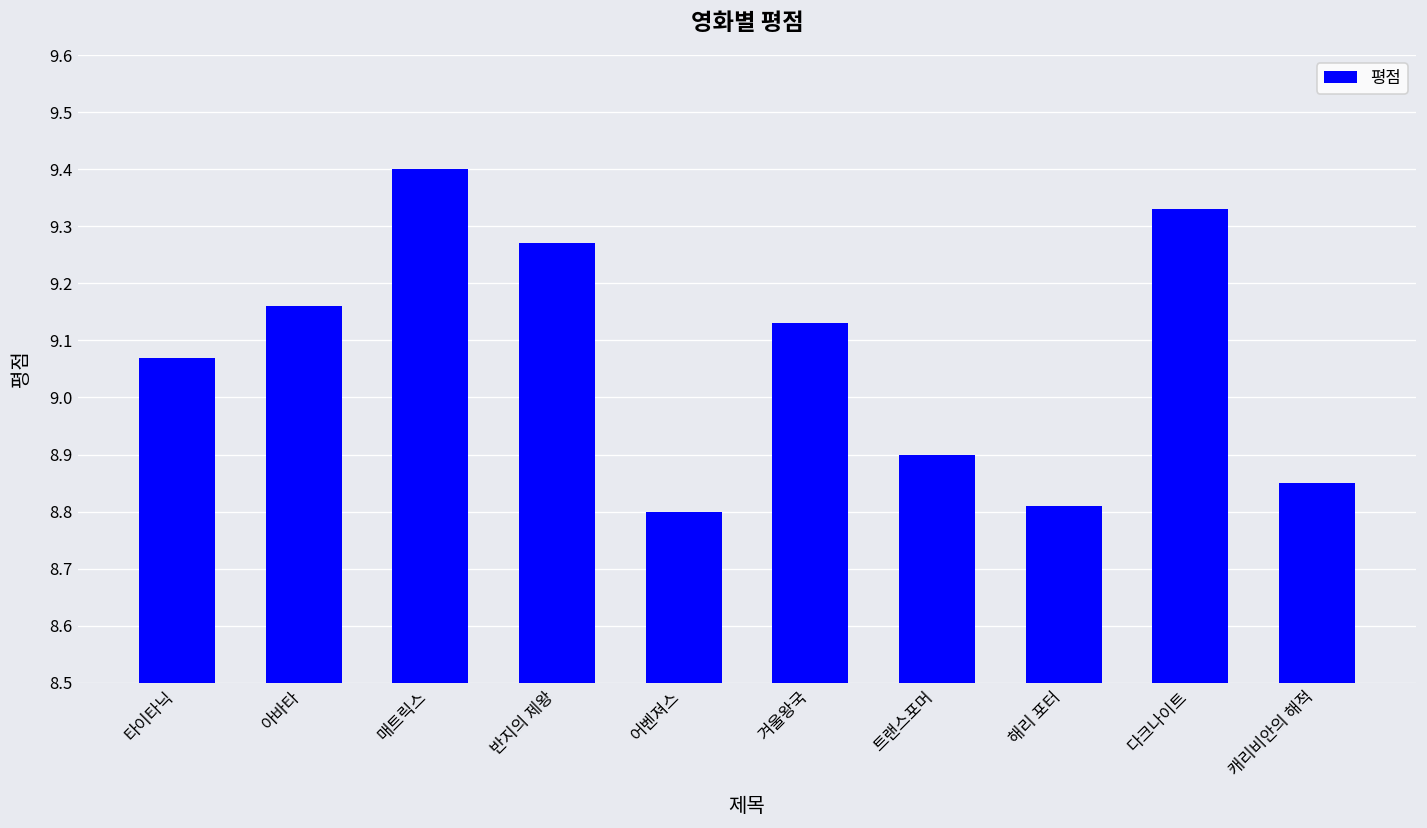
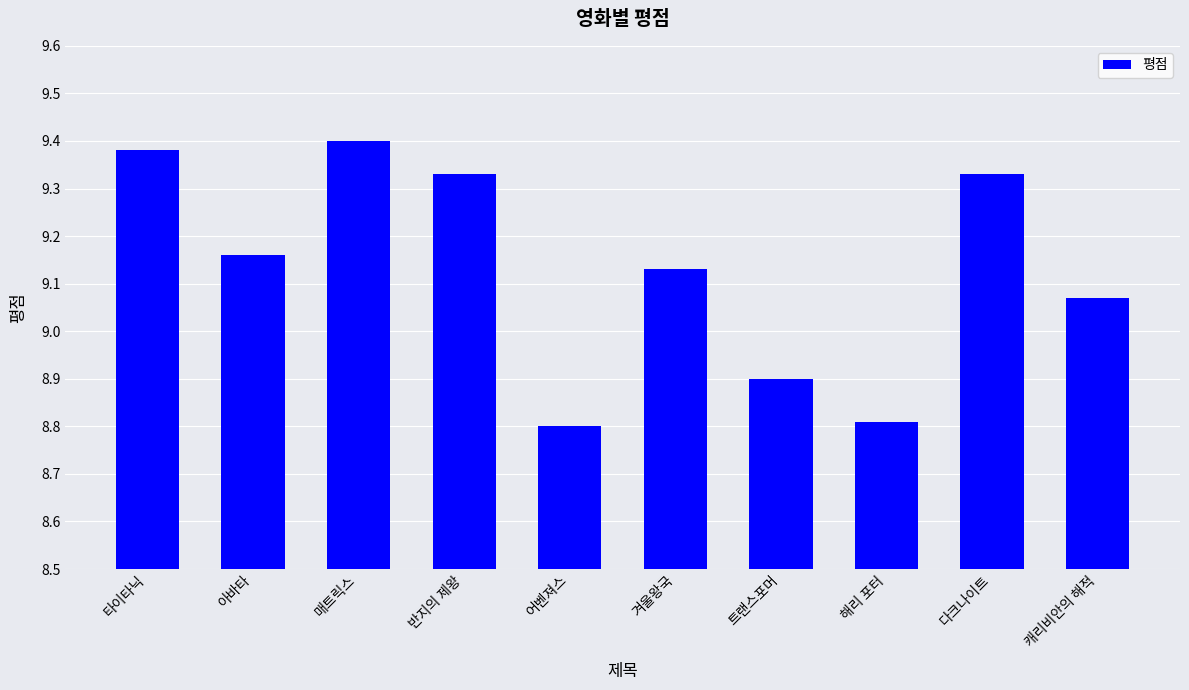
타이타닉: 9.07 -> 9.38
반지의 제왕: 9.27 -> 9.33
캐리비안의 해적: 8.85 -> 9.07
